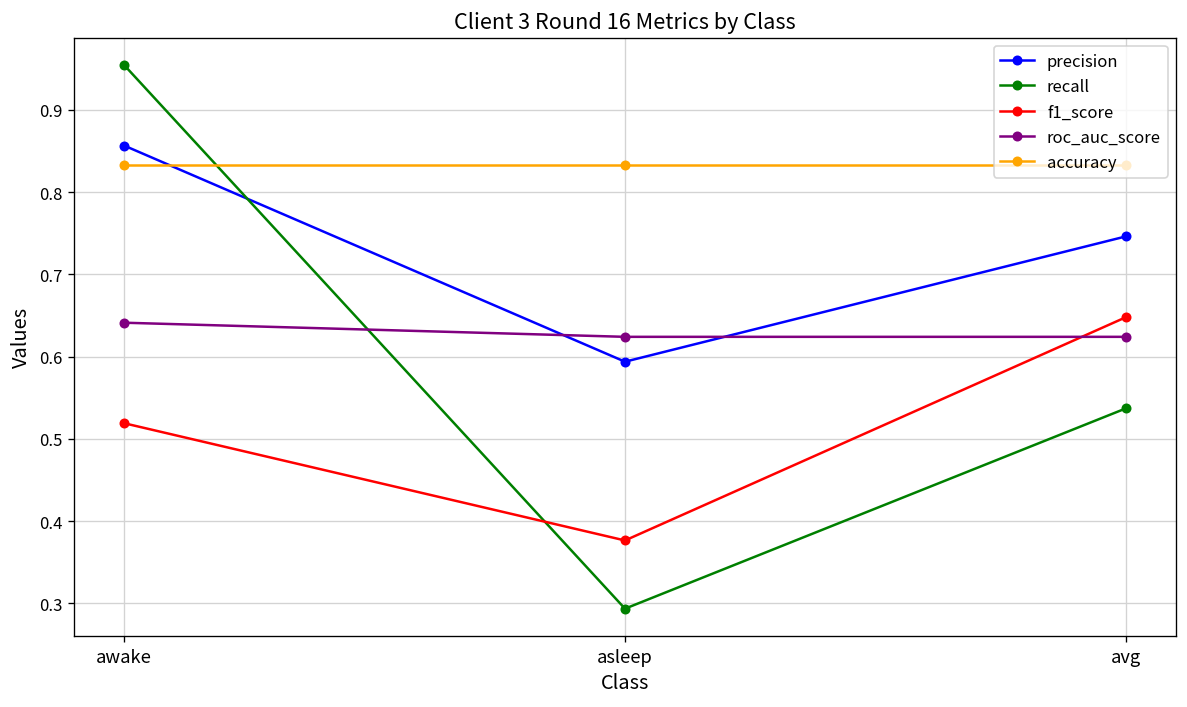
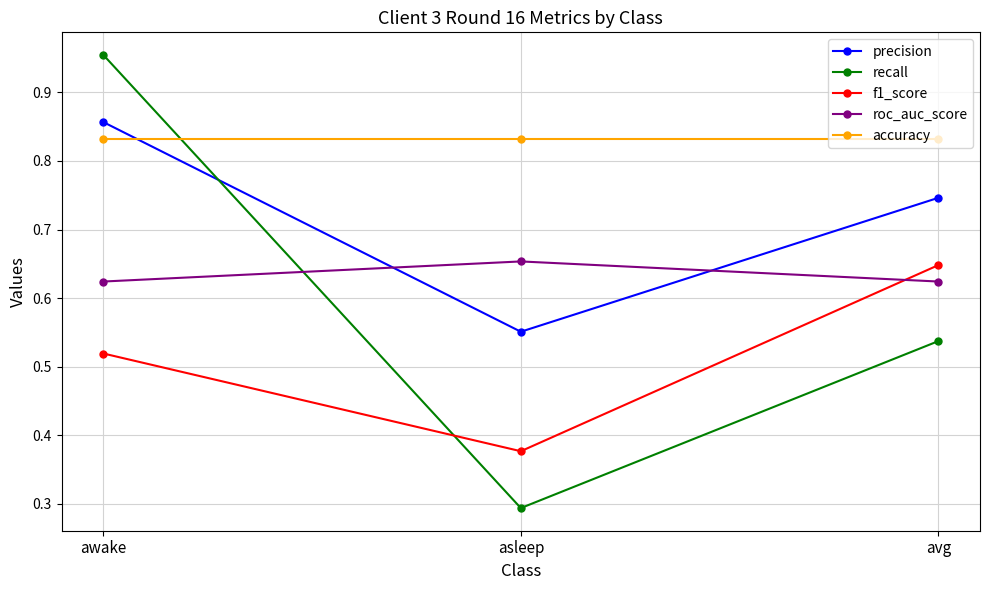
roc_auc_score, awake: 0.64 -> 0.62
precision, asleep: 0.59 -> 0.55
roc_auc_score, asleep: 0.62 -> 0.65
